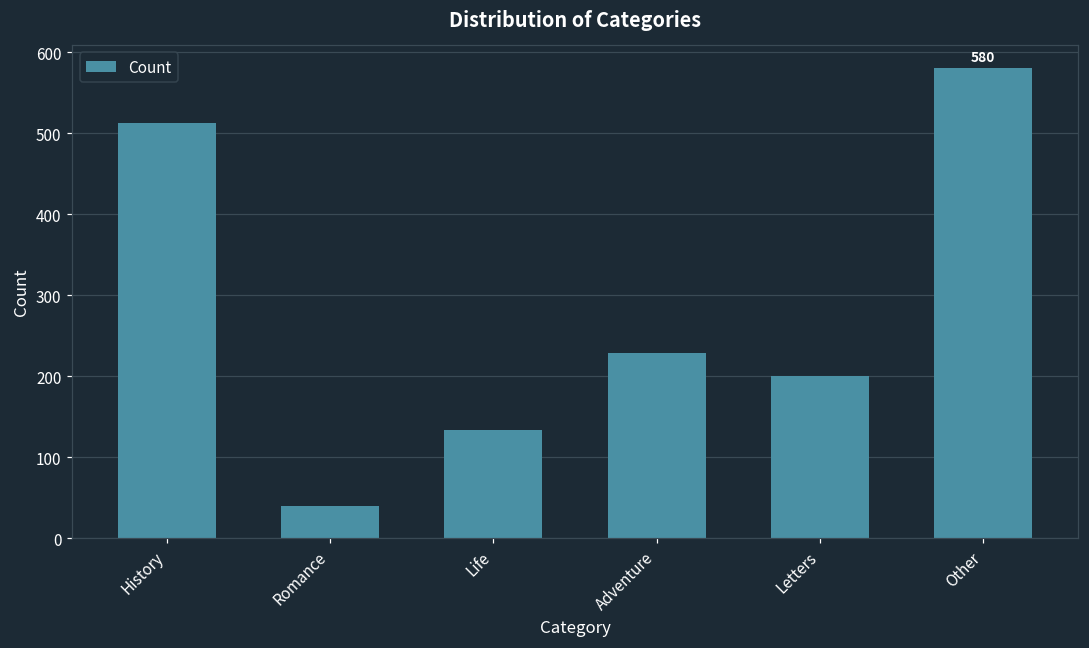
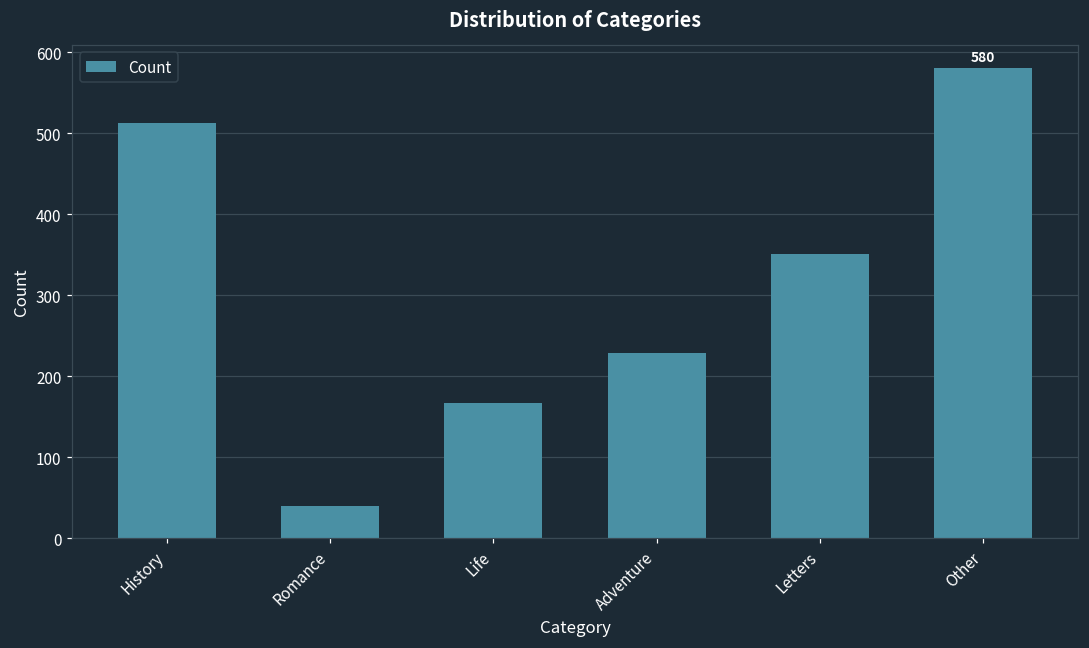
Life: 130 -> 170
Letters: 200 -> 350
